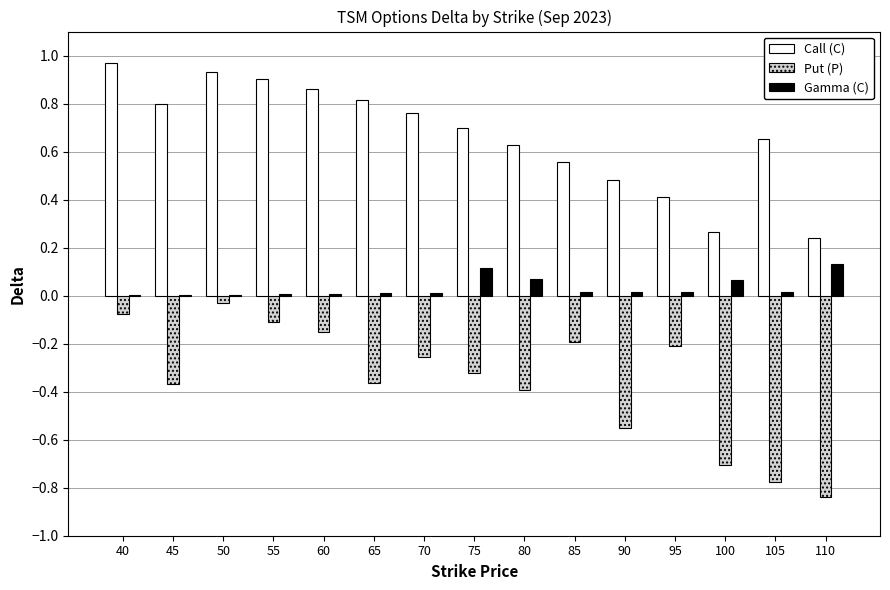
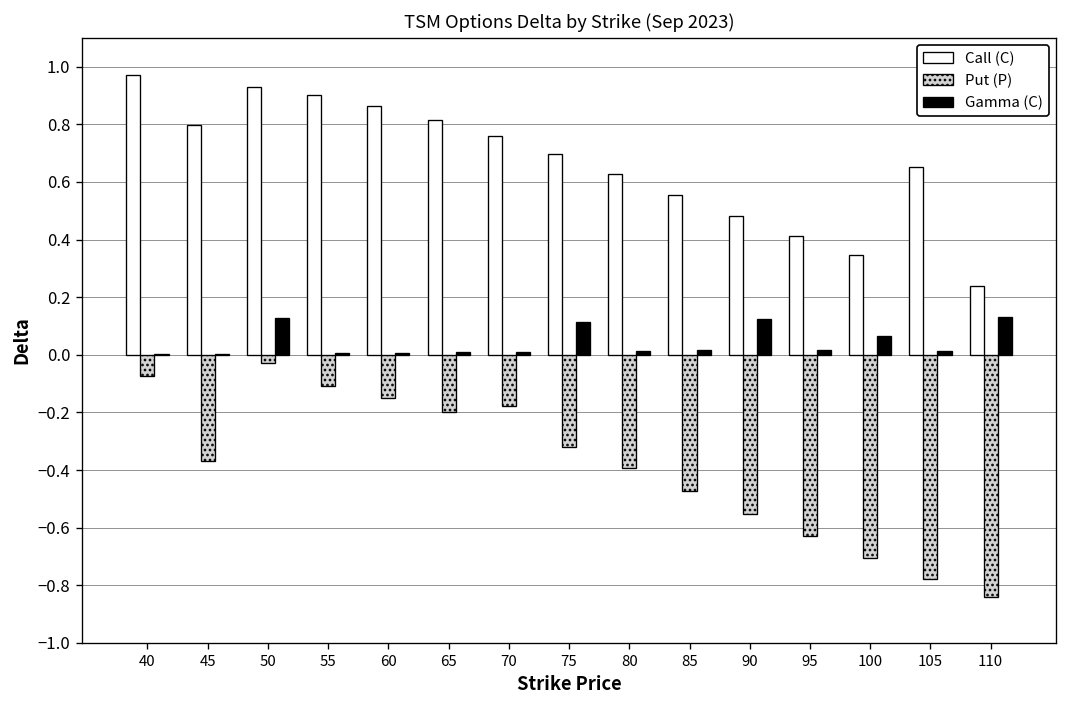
Gamma (C), 50: 0.00 -> 0.13
Put (P), 65: -0.36 -> -0.20
Put (P), 70: -0.26 -> -0.18
Gamma (C), 80: 0.07 -> 0.01
Put (P), 85: -0.19 -> -0.47
Gamma (C), 90: 0.02 -> 0.13
Put (P), 95: -0.21 -> -0.63
Call (C), 100: 0.26 -> 0.35
